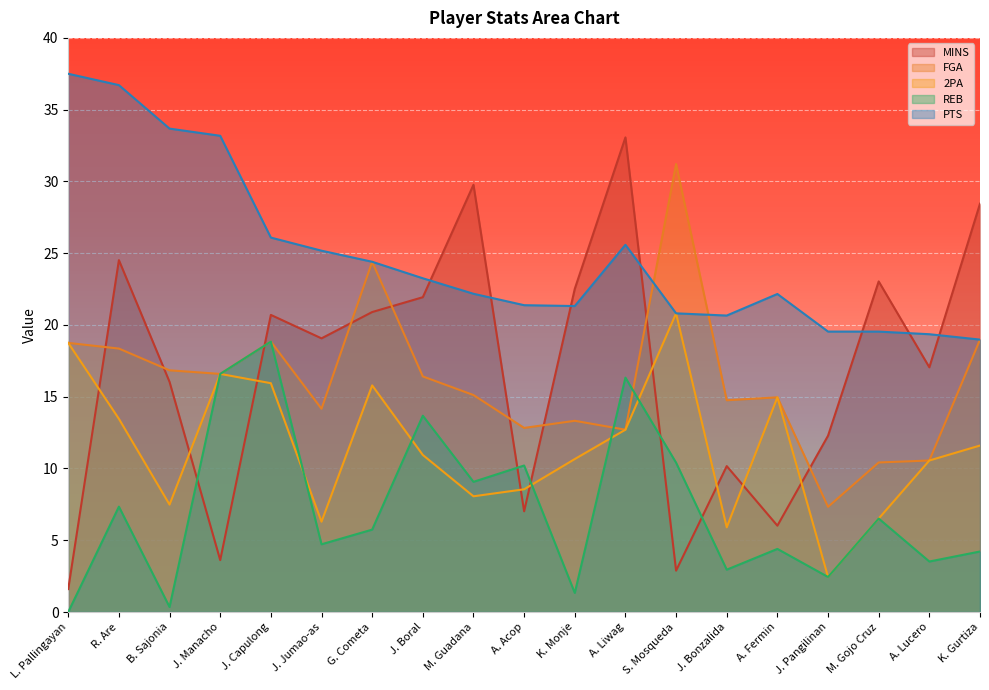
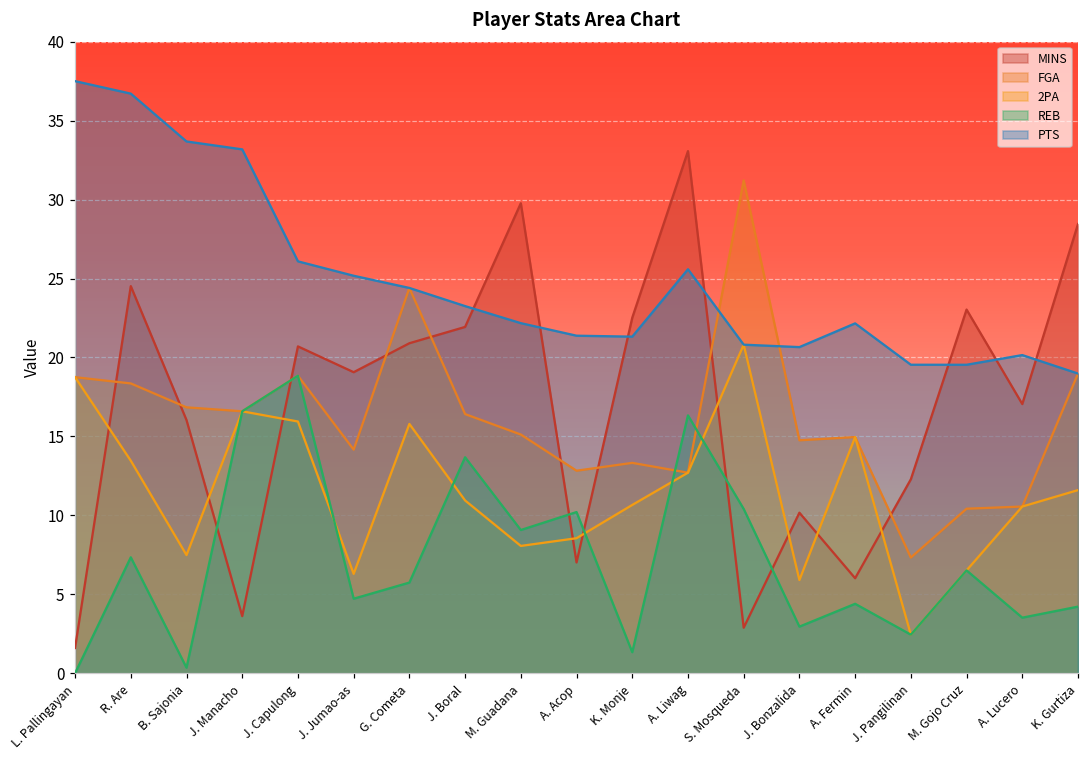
PTS, A. Lucero: 19.4 -> 20.2
